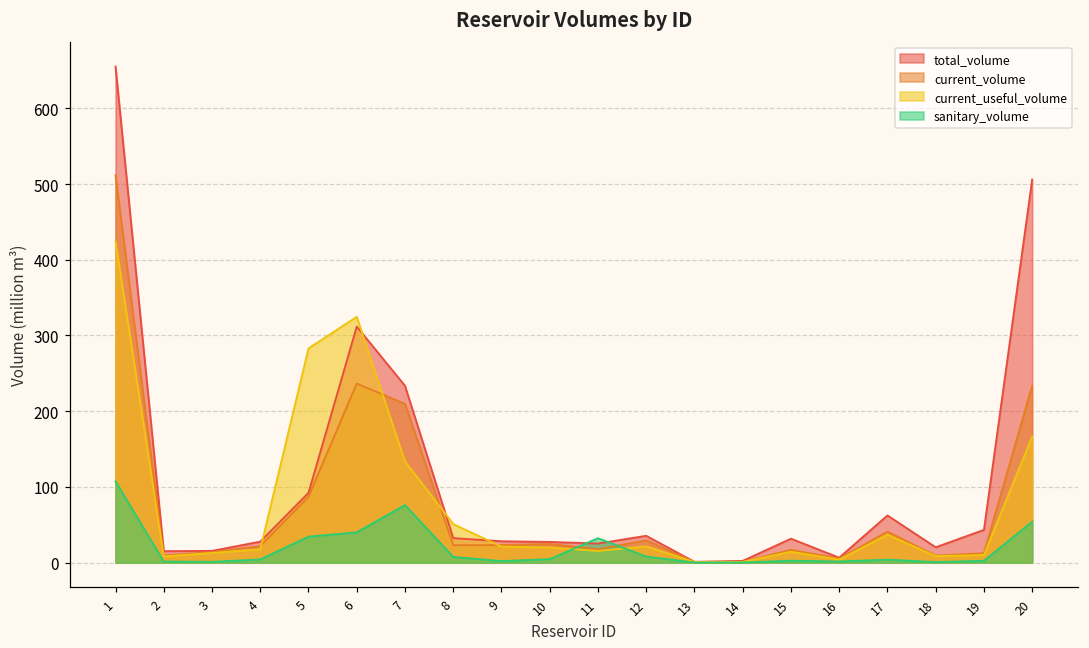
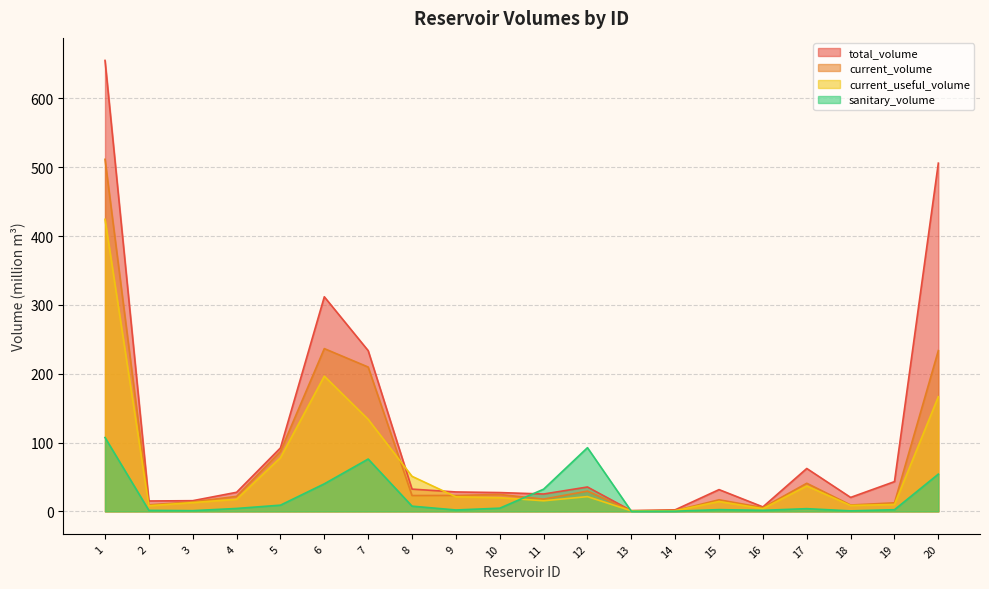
current_useful_volume, 5: 280 -> 80
sanitary_volume, 5: 30 -> 10
current_useful_volume, 6: 320 -> 200
sanitary_volume, 12: 10 -> 90
